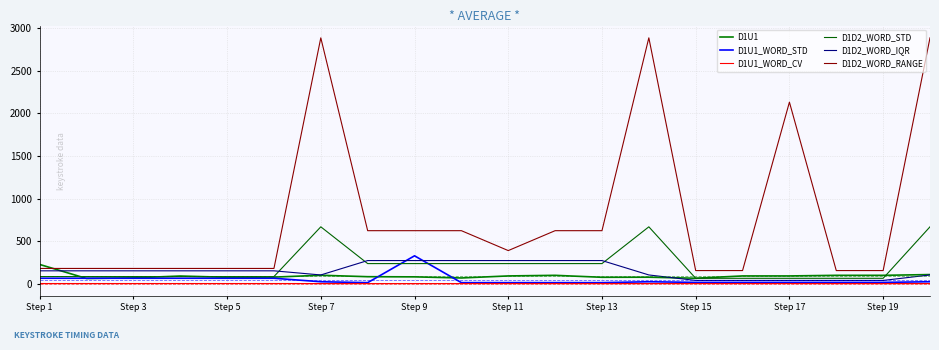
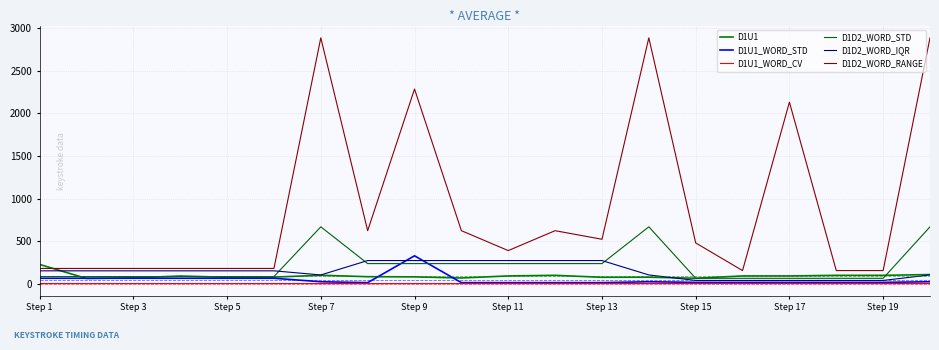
D1D2_WORD_RANGE, Step 9: 600 -> 2300
D1D2_WORD_RANGE, Step 13: 600 -> 500
D1D2_WORD_RANGE, Step 15: 200 -> 500
